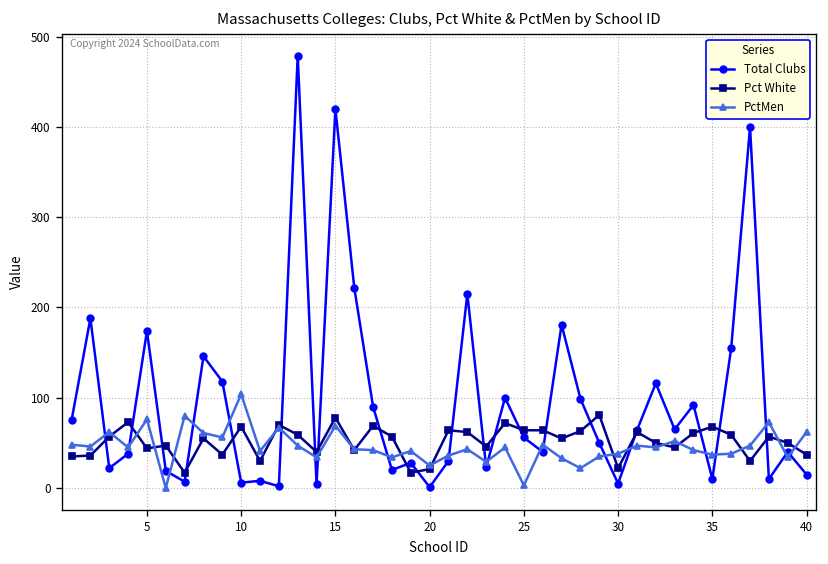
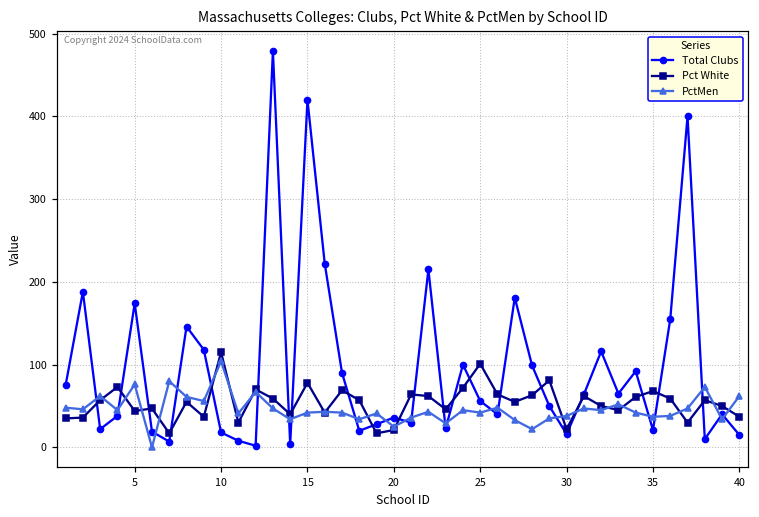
Total Clubs, 10: 10 -> 20
Pct White, 10: 70 -> 120
PctMen, 15: 70 -> 40
Total Clubs, 20: 0 -> 40
Pct White, 25: 60 -> 100
PctMen, 25: 0 -> 40
Total Clubs, 30: 10 -> 20
Total Clubs, 35: 10 -> 20
